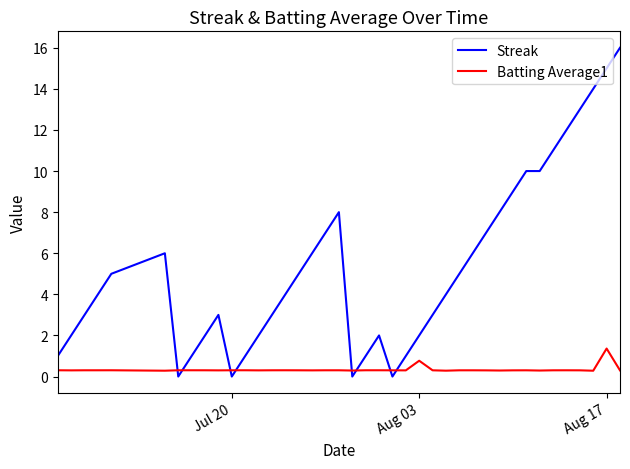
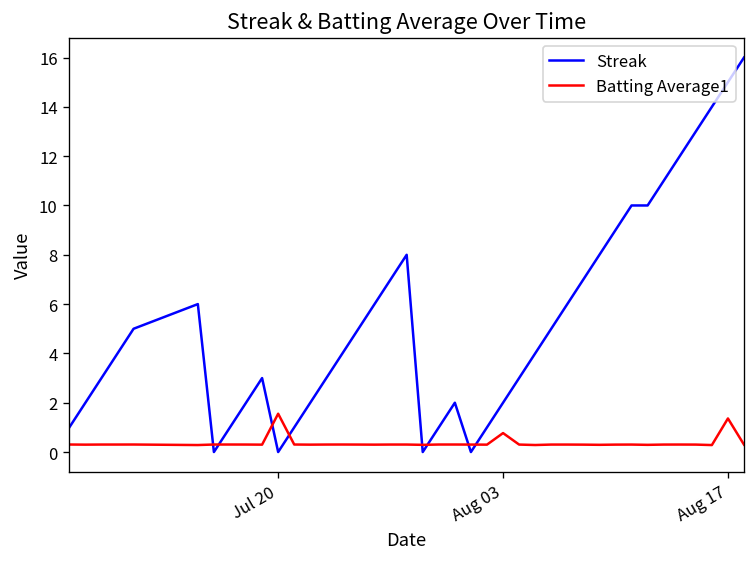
Batting Average1, Jul 20: 0.3 -> 1.6
